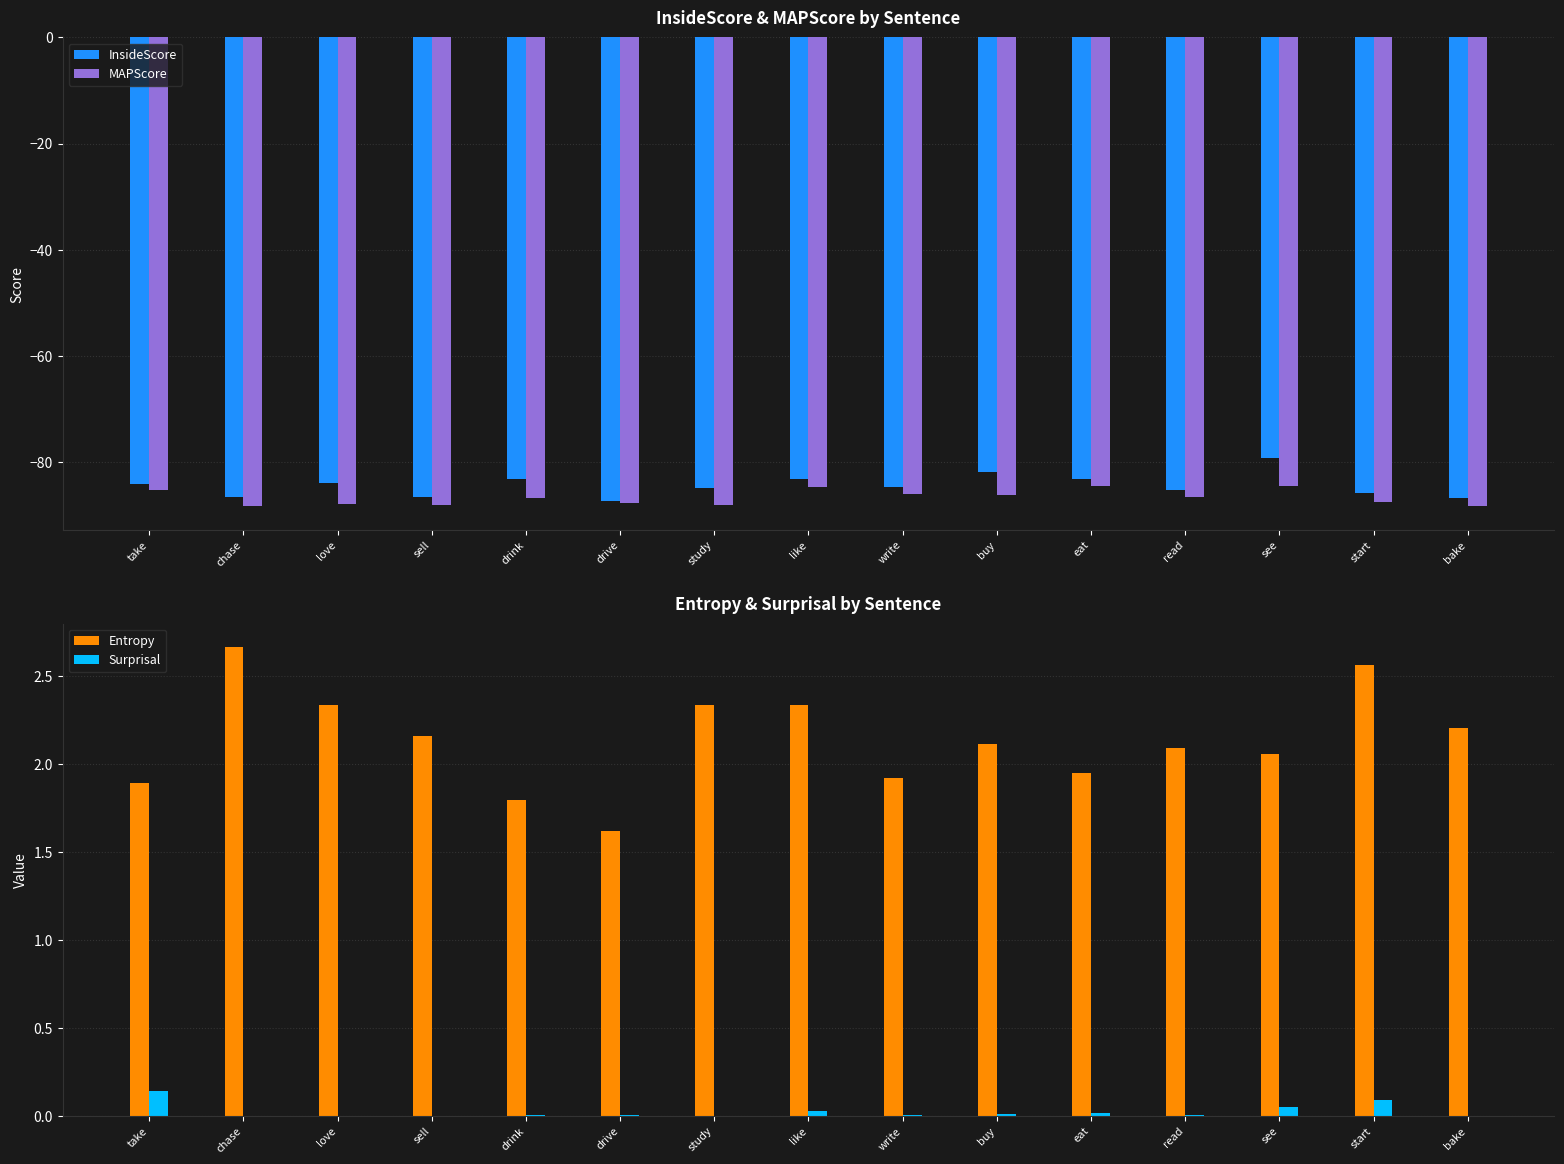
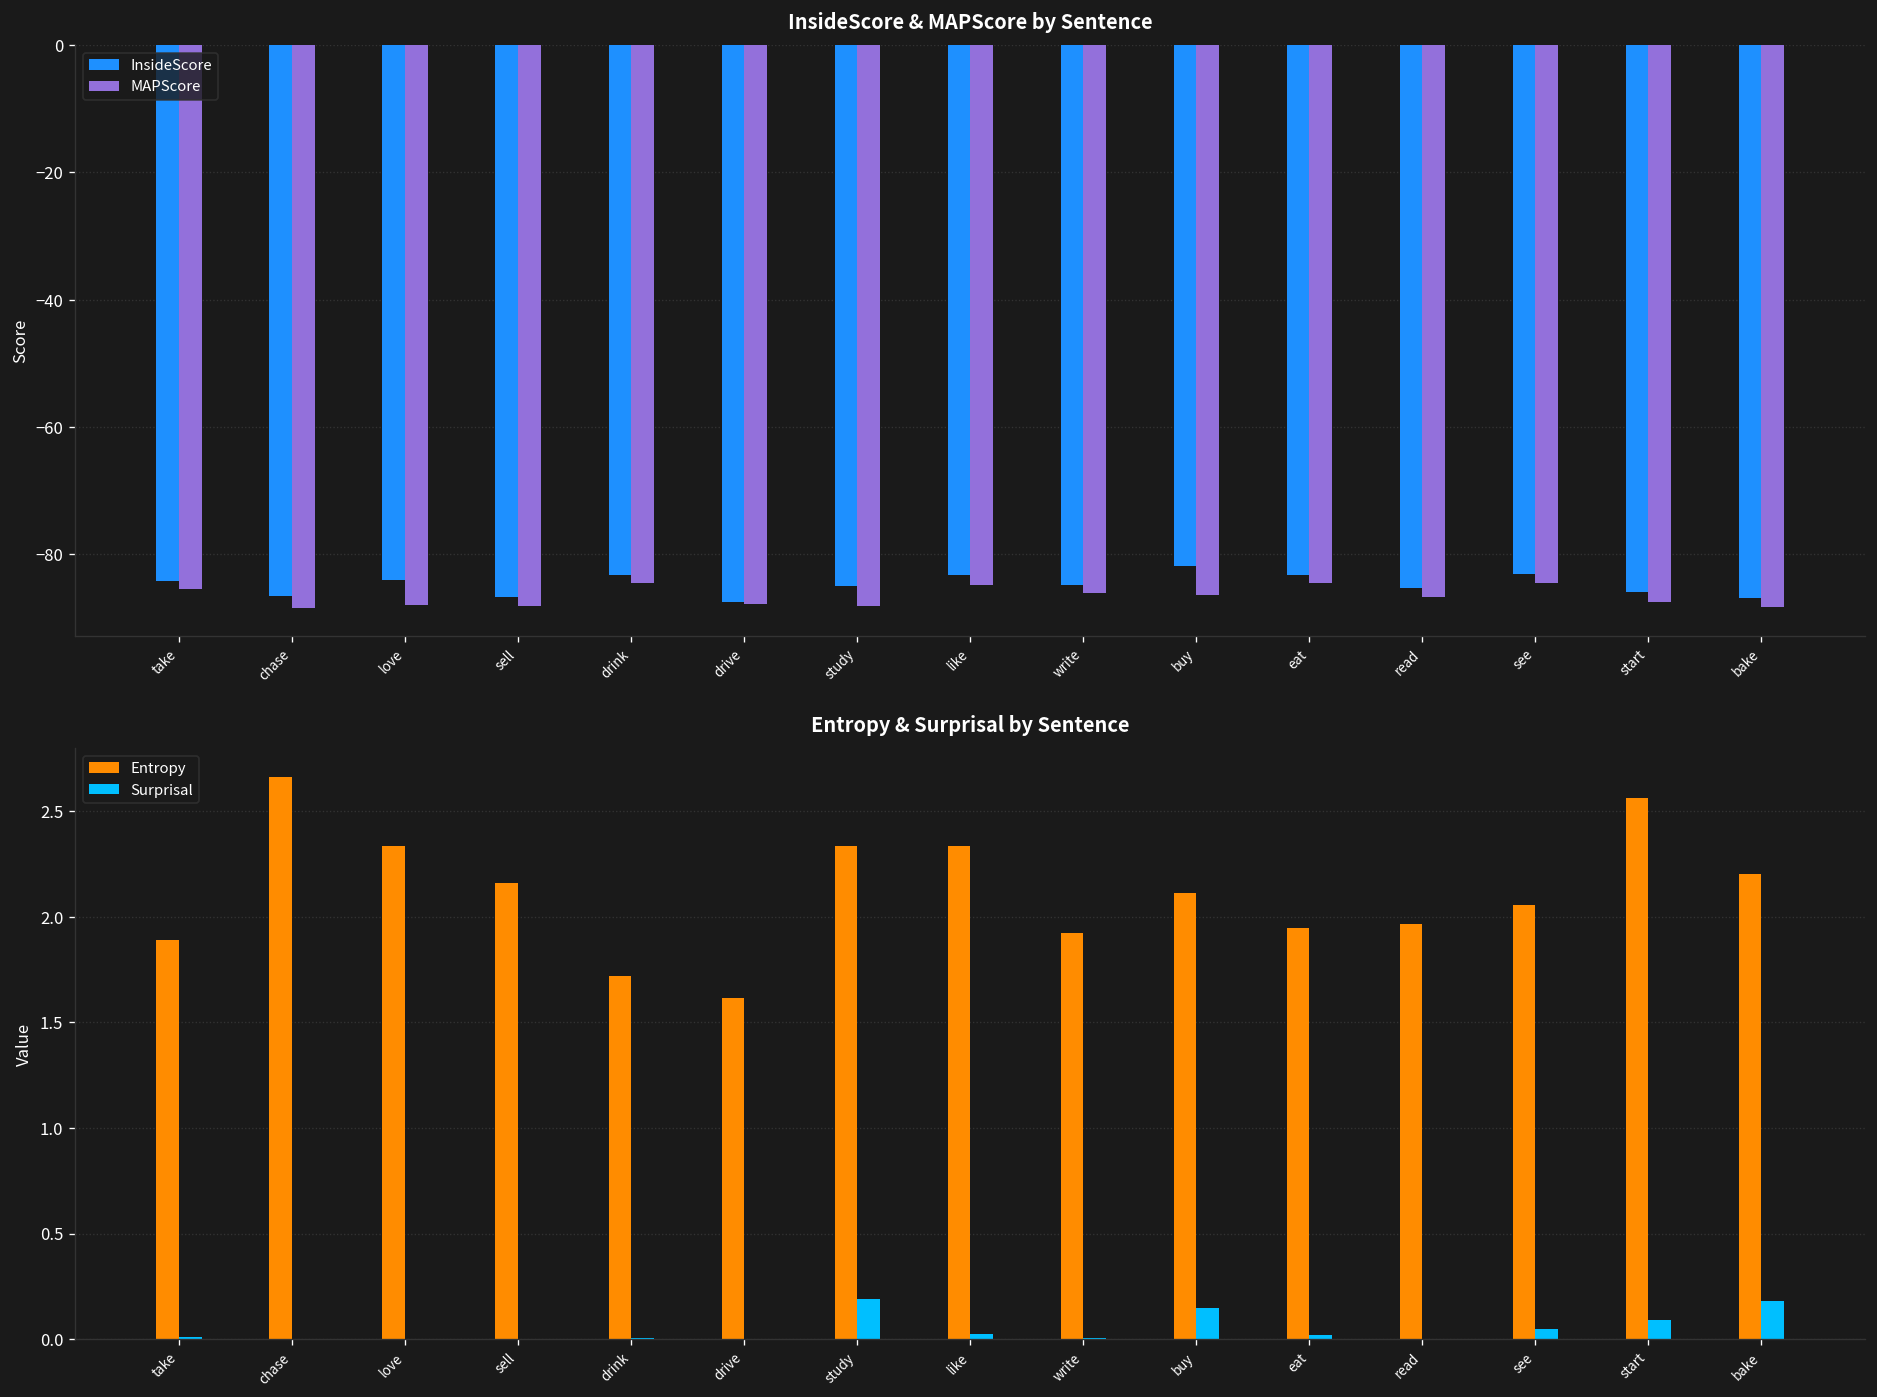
InsideScore & MAPScore by Sentence, MAPScore, drink: -87 -> -85
InsideScore & MAPScore by Sentence, InsideScore, see: -79 -> -83
Entropy & Surprisal by Sentence, Surprisal, take: 0.14 -> 0.01
Entropy & Surprisal by Sentence, Entropy, drink: 1.79 -> 1.72
Entropy & Surprisal by Sentence, Surprisal, study: 0.00 -> 0.19
Entropy & Surprisal by Sentence, Surprisal, buy: 0.01 -> 0.15
Entropy & Surprisal by Sentence, Entropy, read: 2.09 -> 1.97
Entropy & Surprisal by Sentence, Surprisal, bake: 0.00 -> 0.18
